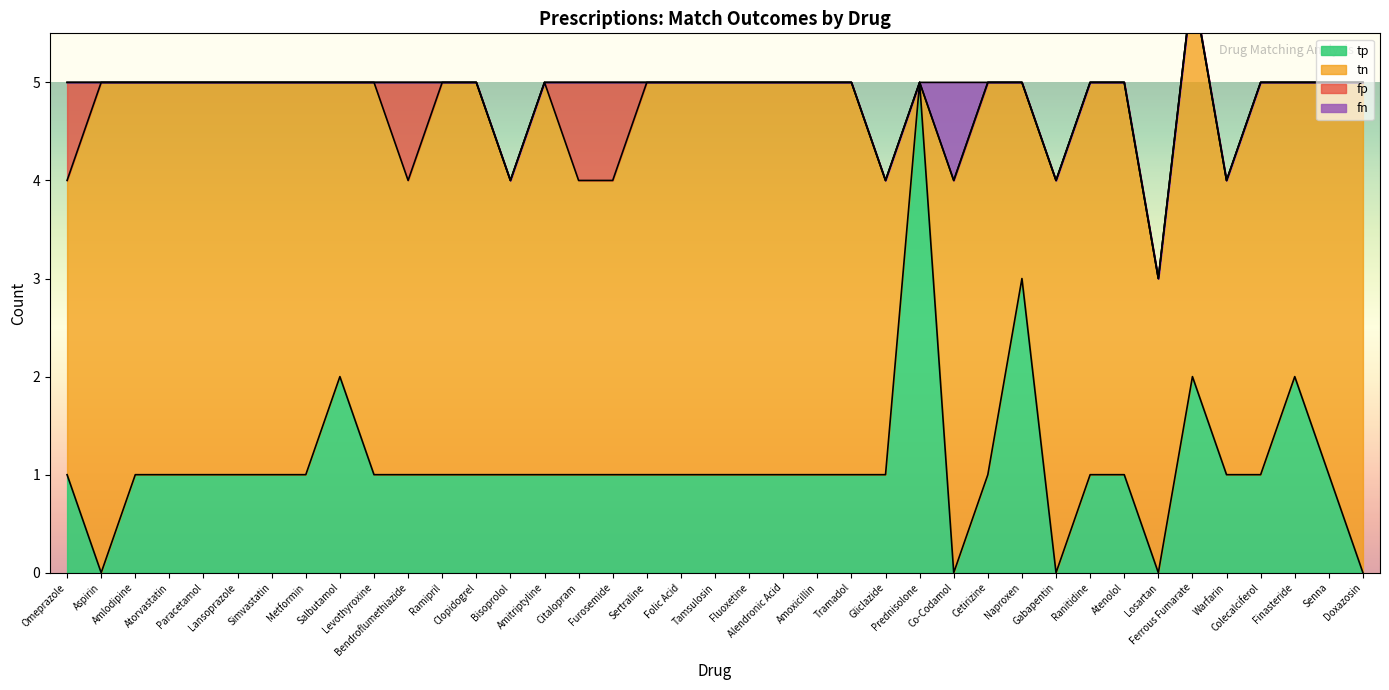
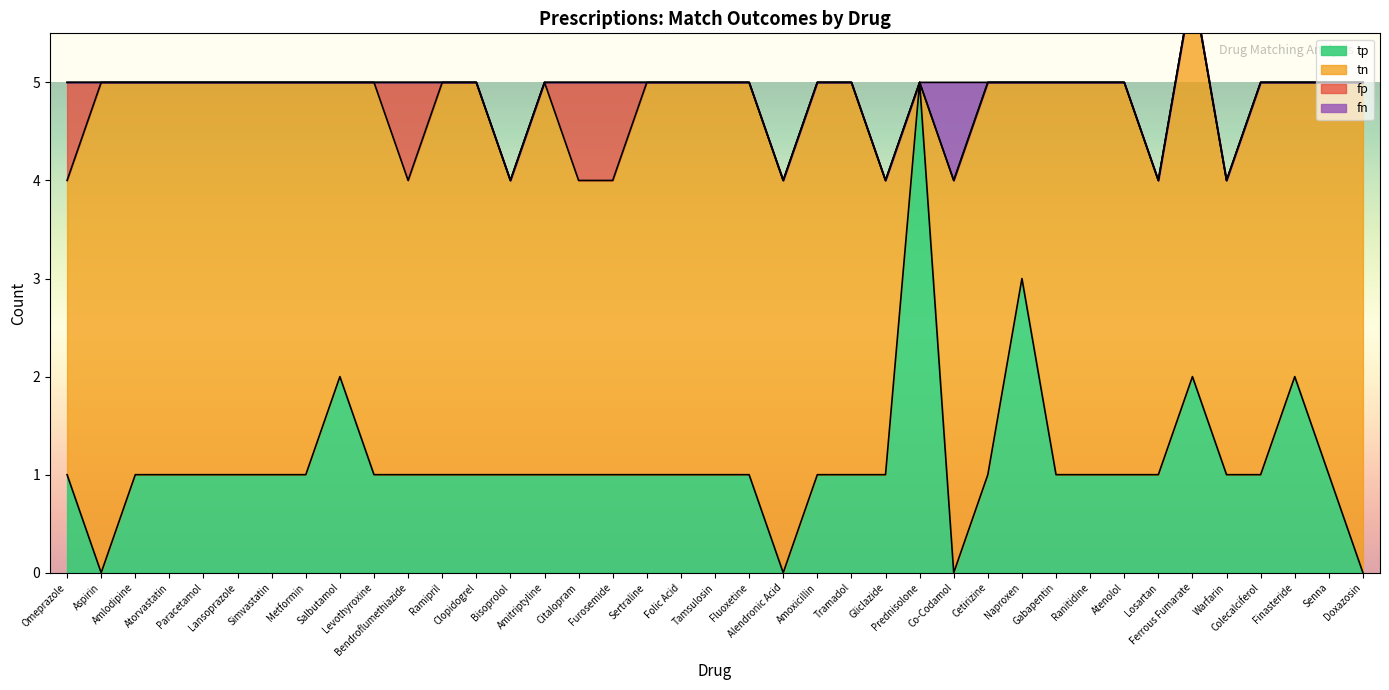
tp, Alendronic Acid: 1 -> 0
tp, Gabapentin: 0 -> 1
tp, Losartan: 0 -> 1
